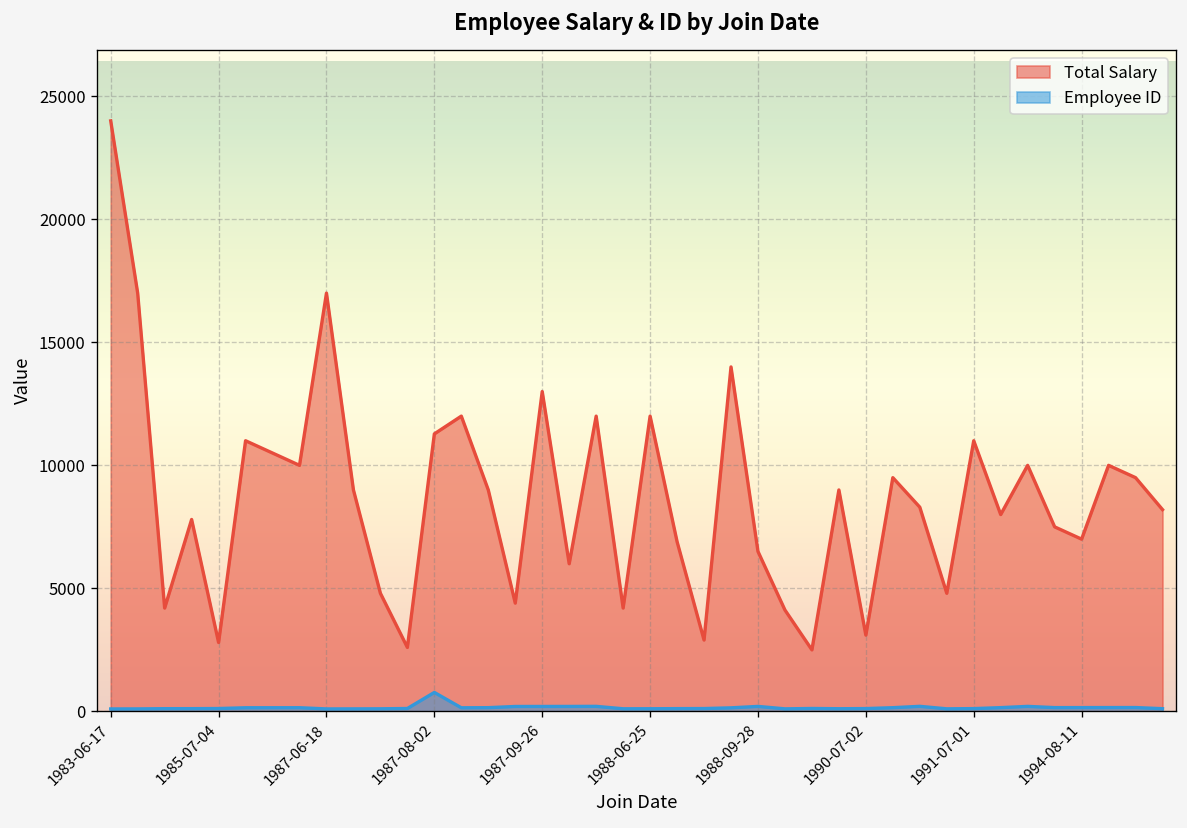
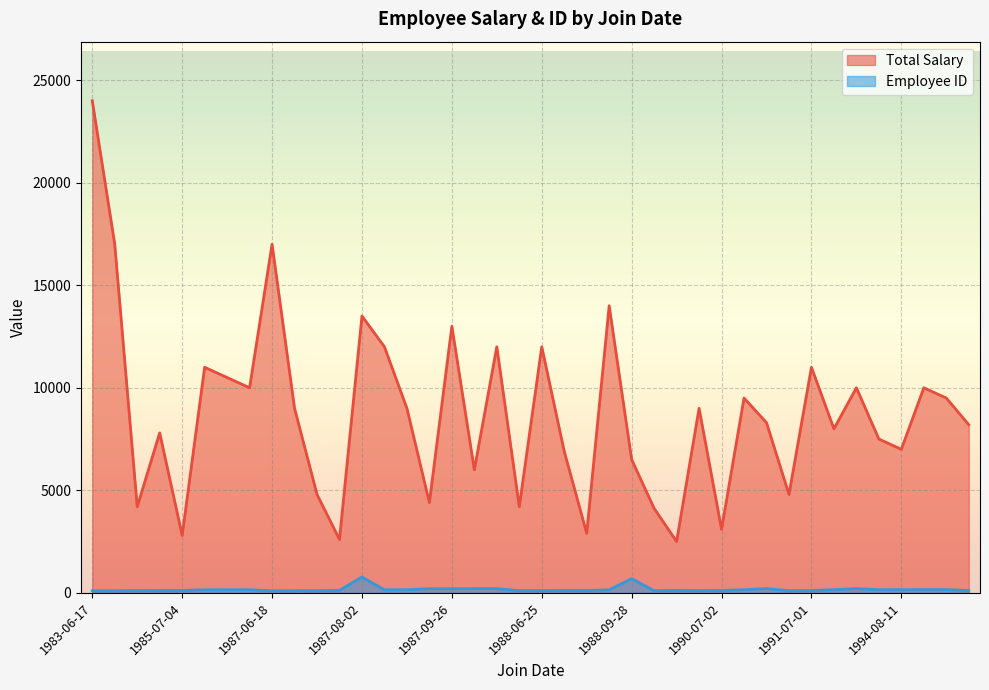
Total Salary, 1987-08-02: 11300 -> 13500
Employee ID, 1988-09-28: 200 -> 700
